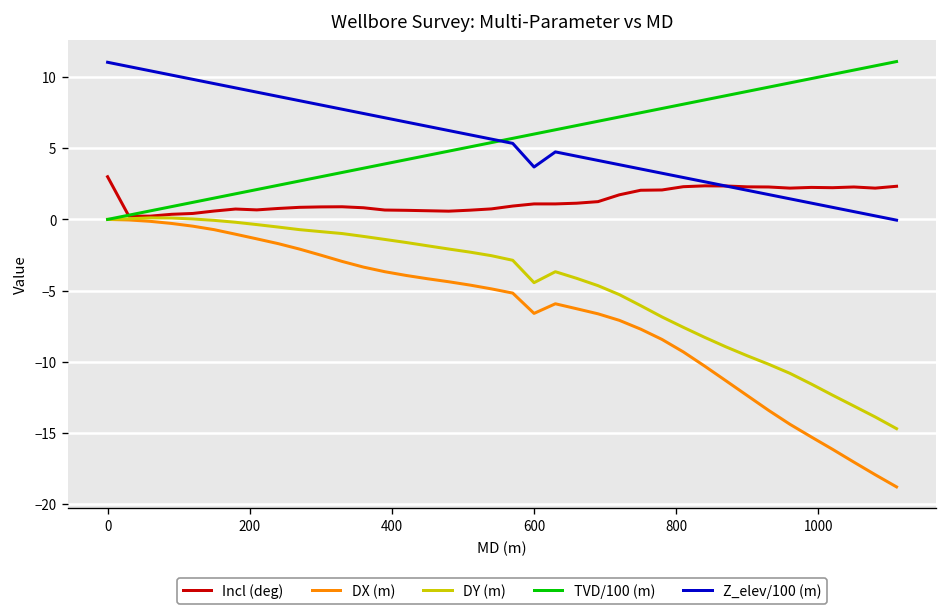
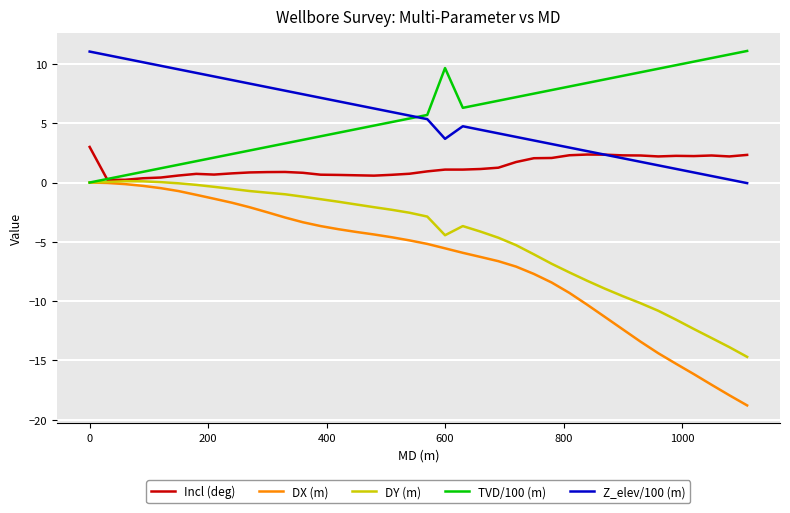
DX (m), 600: -6.6 -> -5.6
TVD/100 (m), 600: 6.0 -> 9.7
